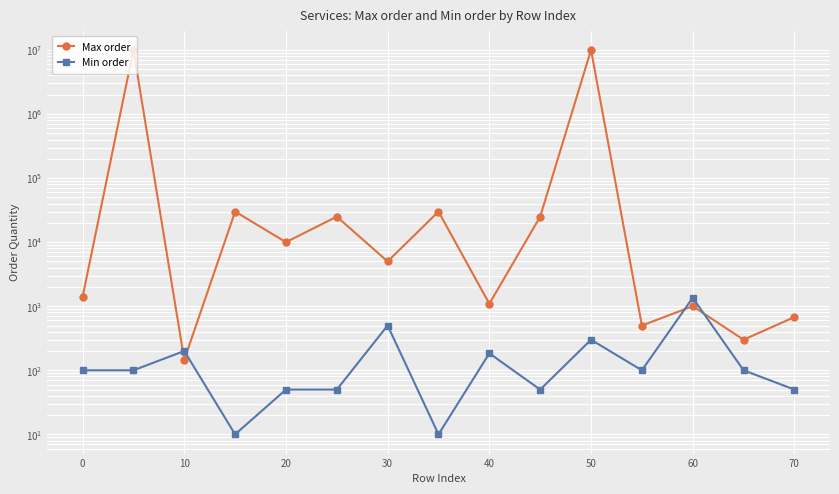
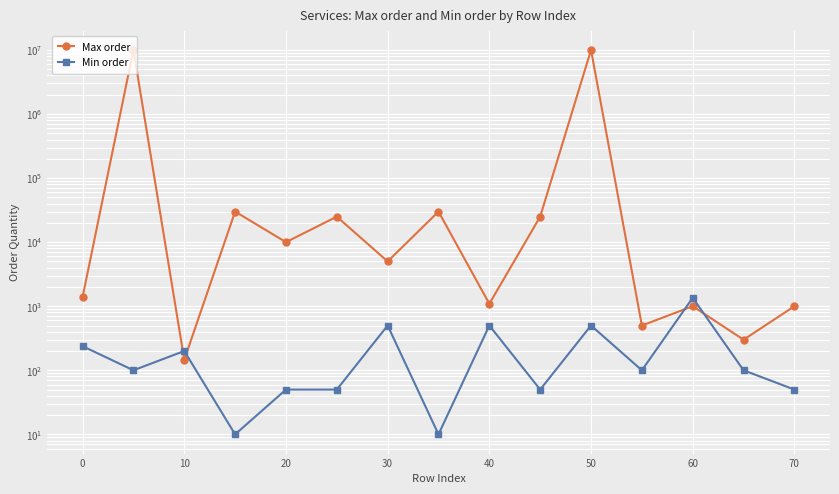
Min order, 0: 100 -> 240
Min order, 40: 180 -> 500
Min order, 50: 300 -> 500
Max order, 70: 700 -> 1000
